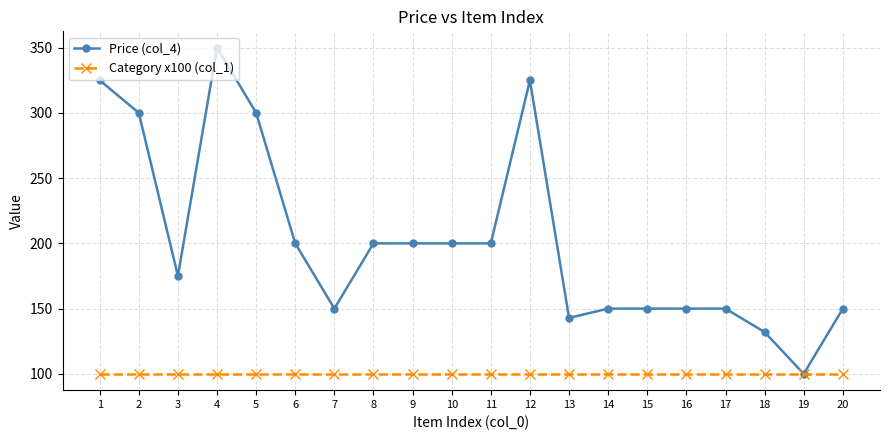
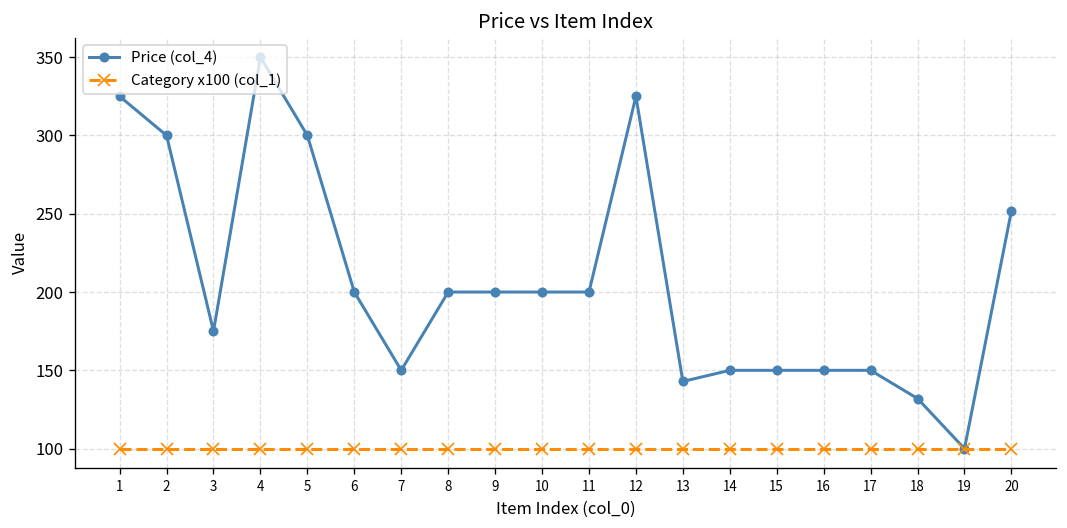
Price (col_4), 20: 150 -> 252
